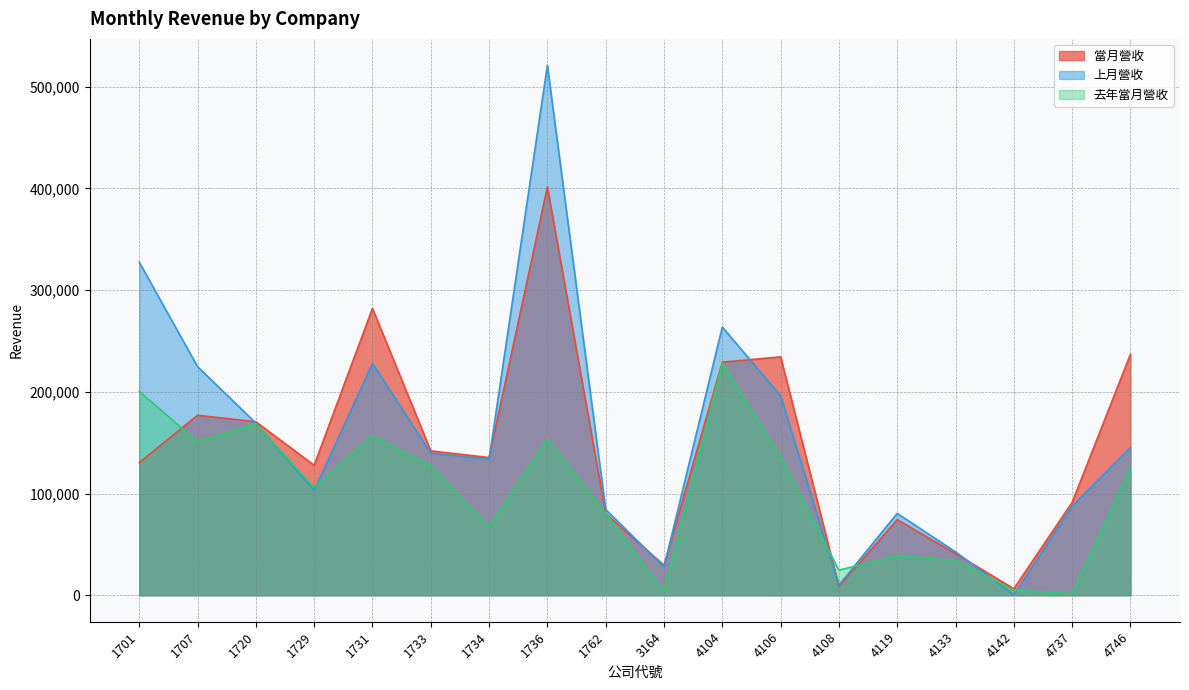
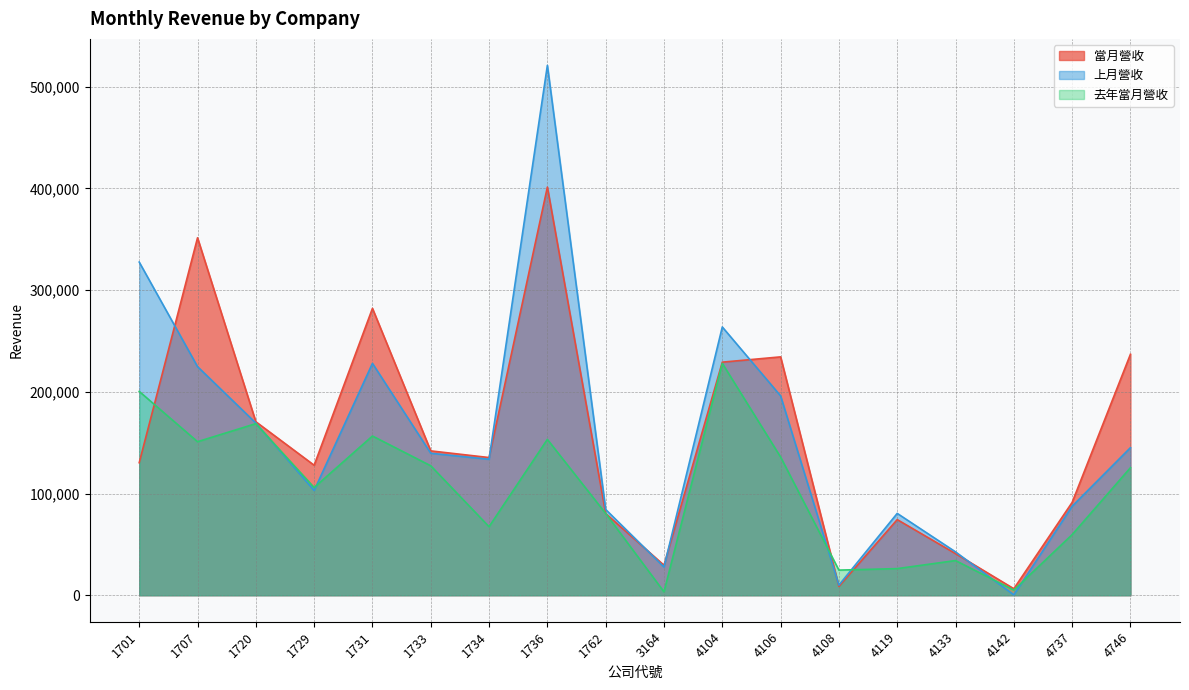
當月營收, 1707: 177,000 -> 351,000
去年當月營收, 4119: 39,000 -> 26,000
去年當月營收, 4737: 2,000 -> 60,000
